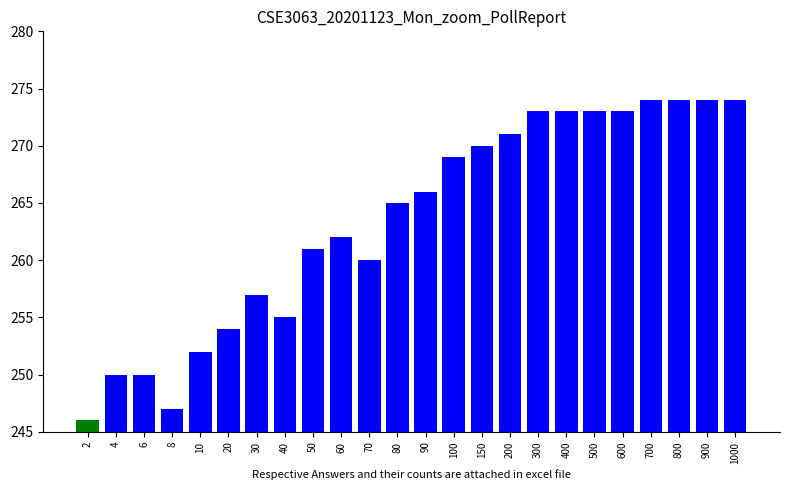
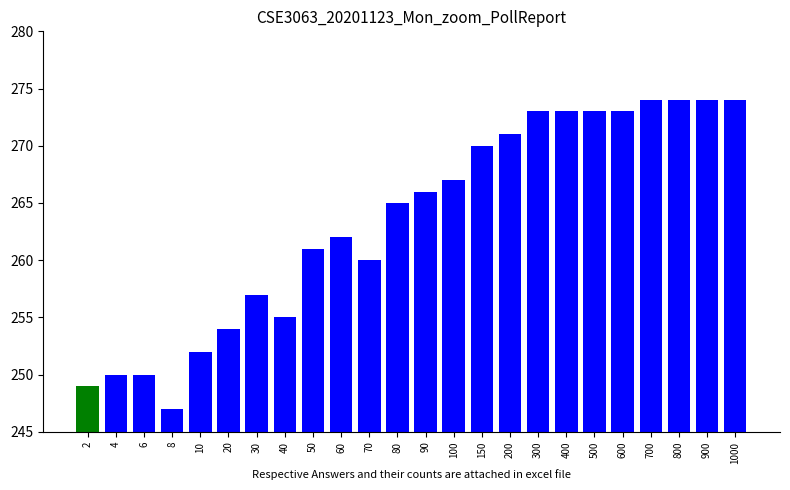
2: 246 -> 249
100: 269 -> 267
